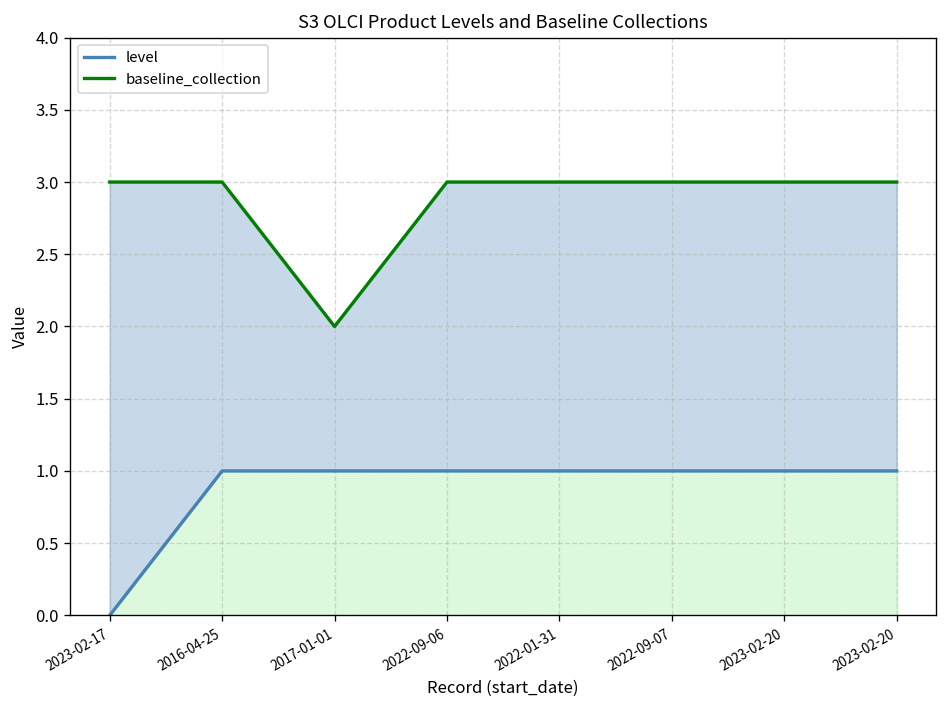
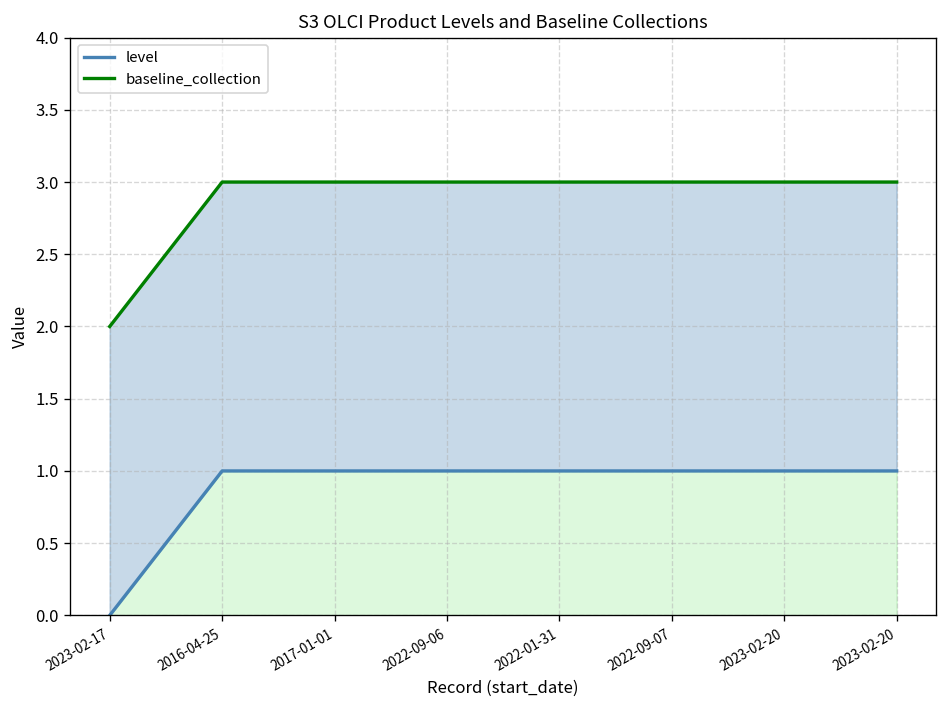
baseline_collection, 2023-02-17: 3 -> 2
baseline_collection, 2017-01-01: 2 -> 3
